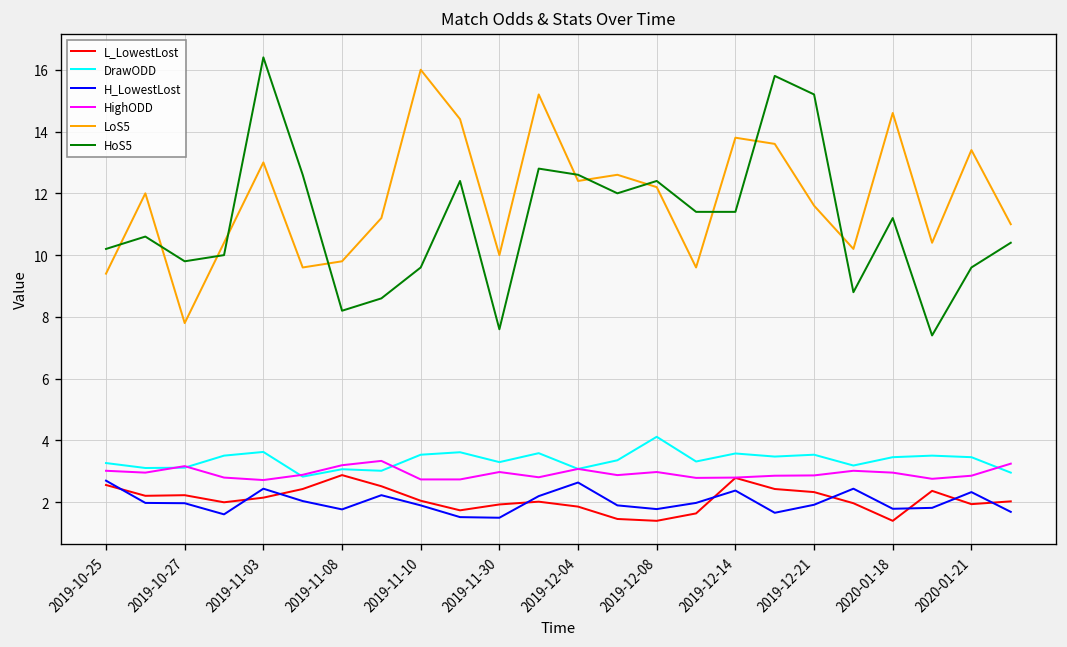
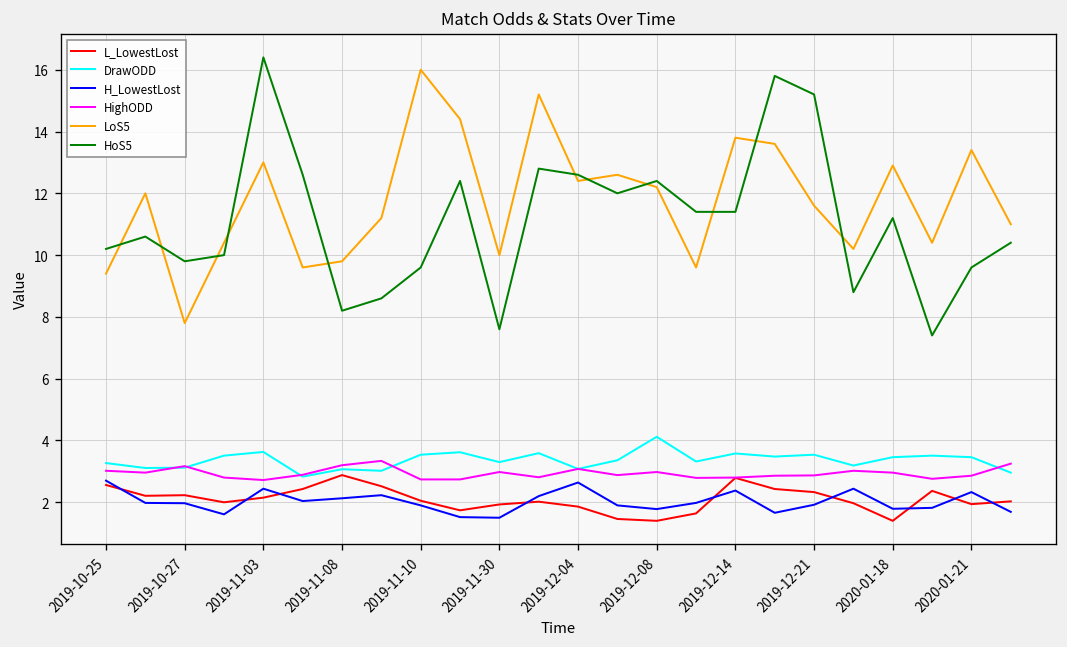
H_LowestLost, 2019-11-08: 1.8 -> 2.1
LoS5, 2020-01-18: 14.6 -> 12.9
